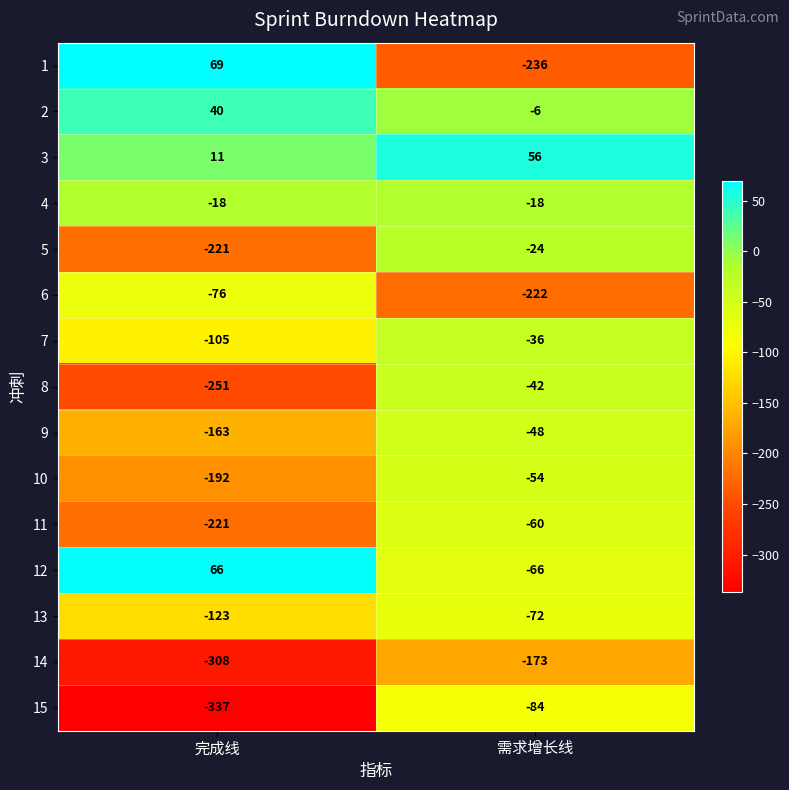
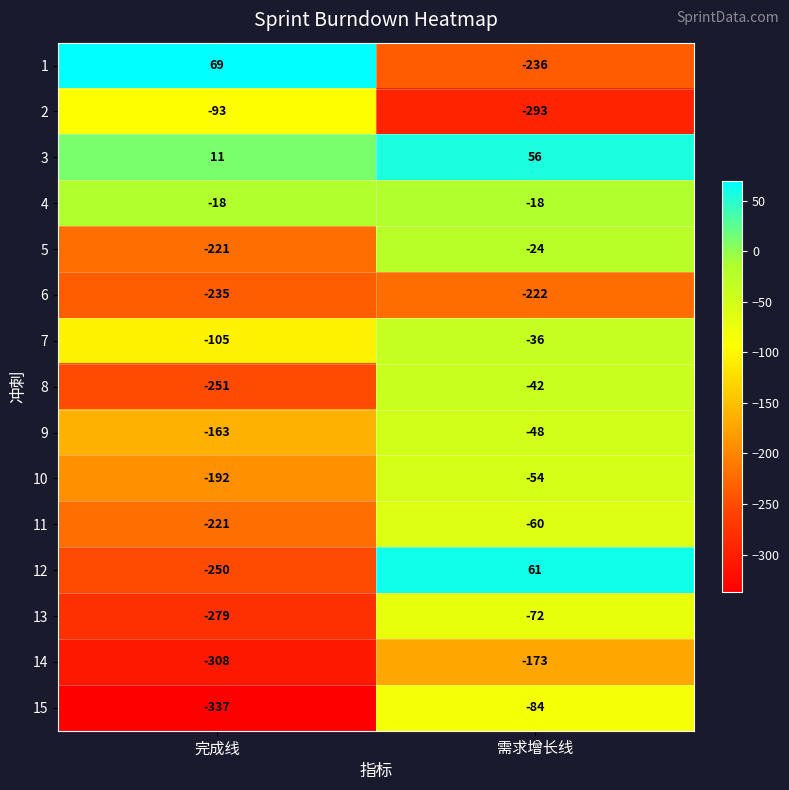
2, 完成线: 40 -> -93
2, 需求增长线: -6 -> -293
6, 完成线: -76 -> -235
12, 完成线: 66 -> -250
12, 需求增长线: -66 -> 61
13, 完成线: -123 -> -279
